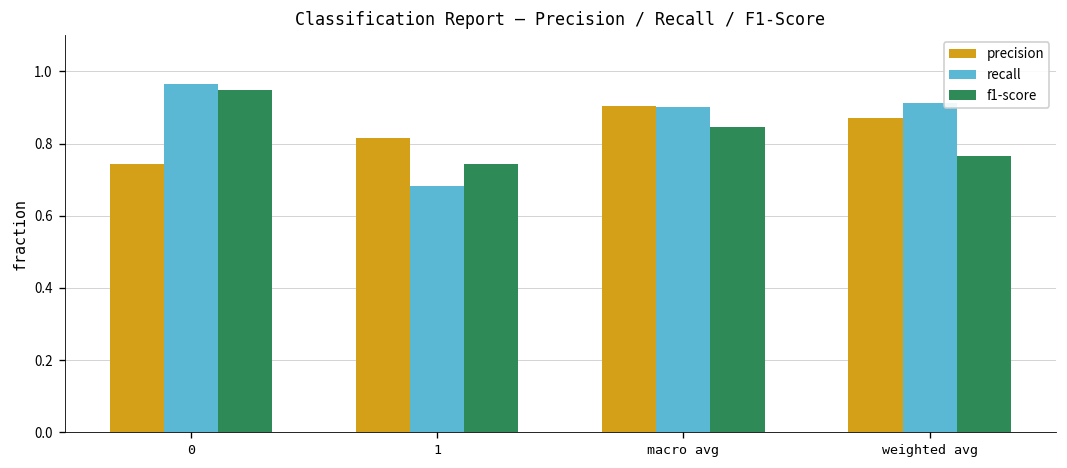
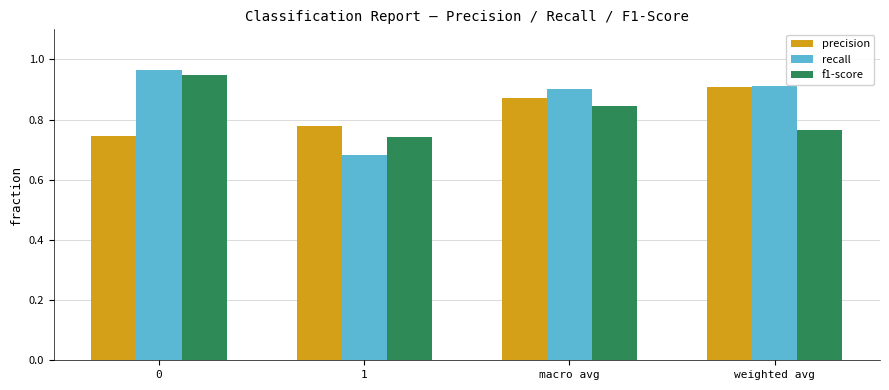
precision, 1: 0.81 -> 0.78
precision, macro avg: 0.90 -> 0.87
precision, weighted avg: 0.87 -> 0.91
